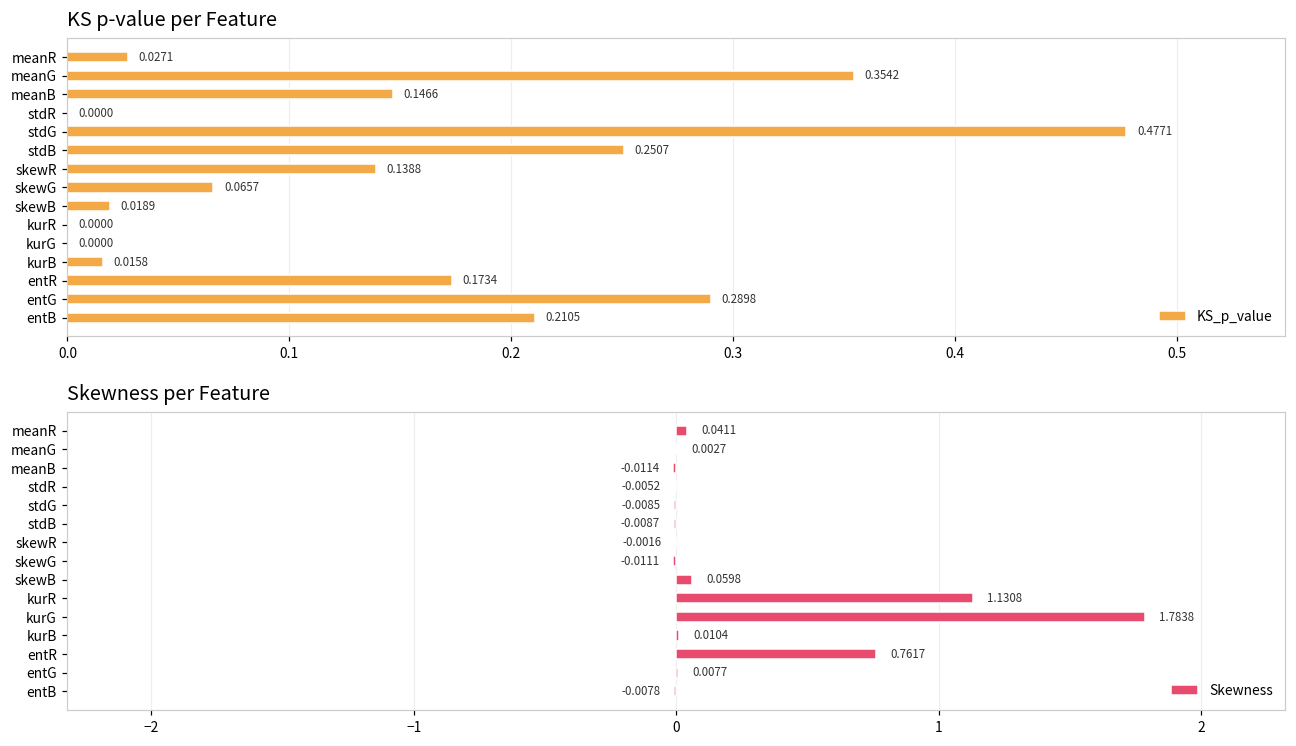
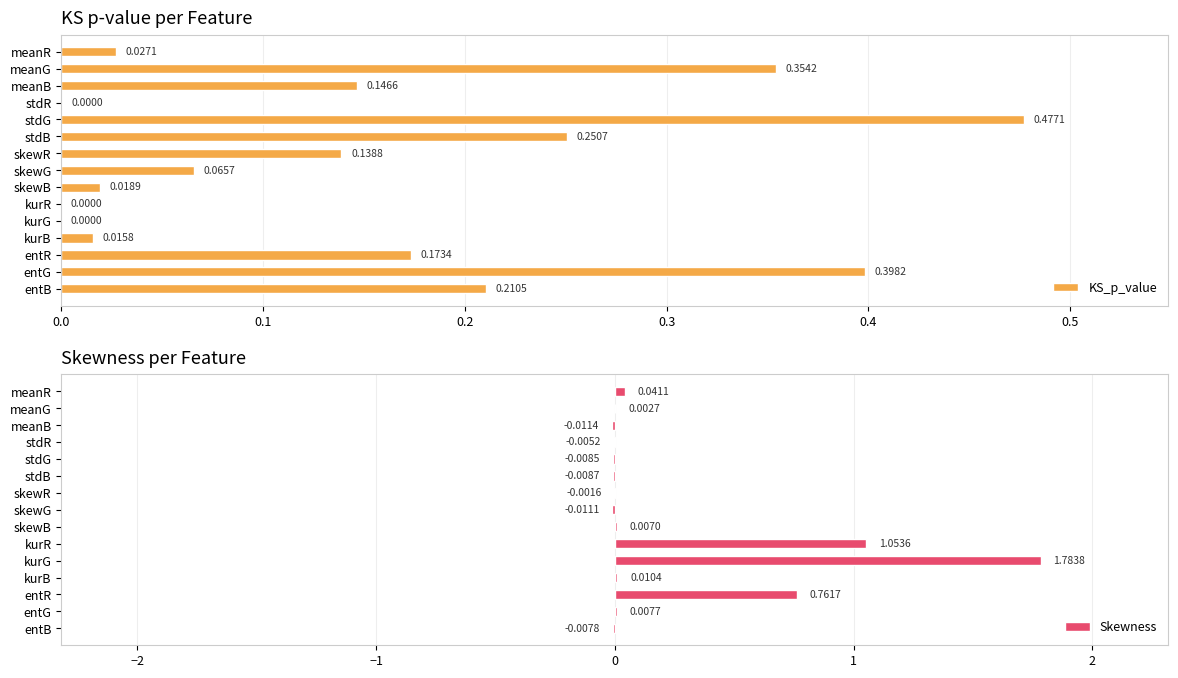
KS p-value per Feature, entG: 0.2898 -> 0.3982
Skewness per Feature, skewB: 0.0598 -> 0.0070
Skewness per Feature, kurR: 1.1308 -> 1.0536
